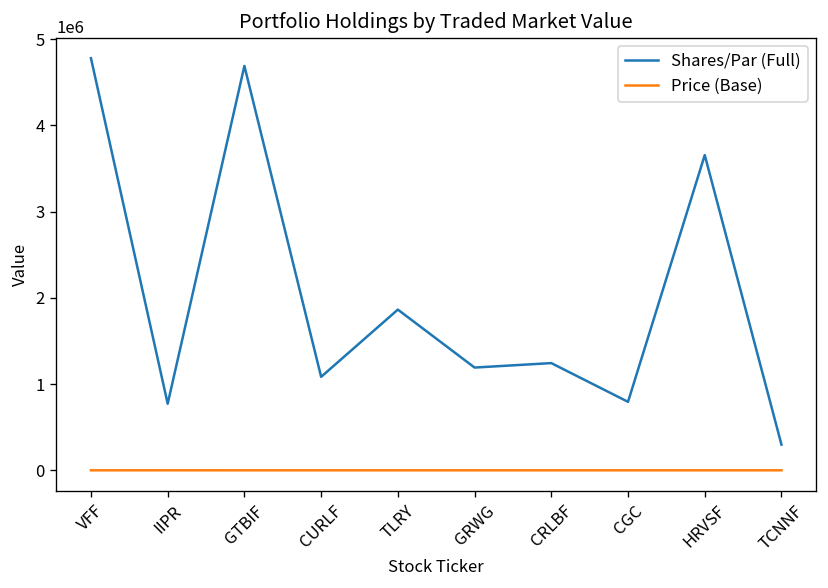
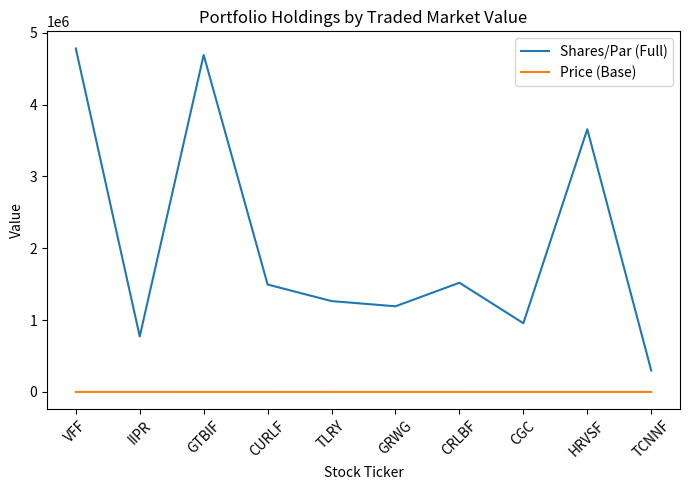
Shares/Par (Full), CURLF: 1100000 -> 1500000
Shares/Par (Full), TLRY: 1900000 -> 1300000
Shares/Par (Full), CRLBF: 1200000 -> 1500000
Shares/Par (Full), CGC: 800000 -> 1000000
